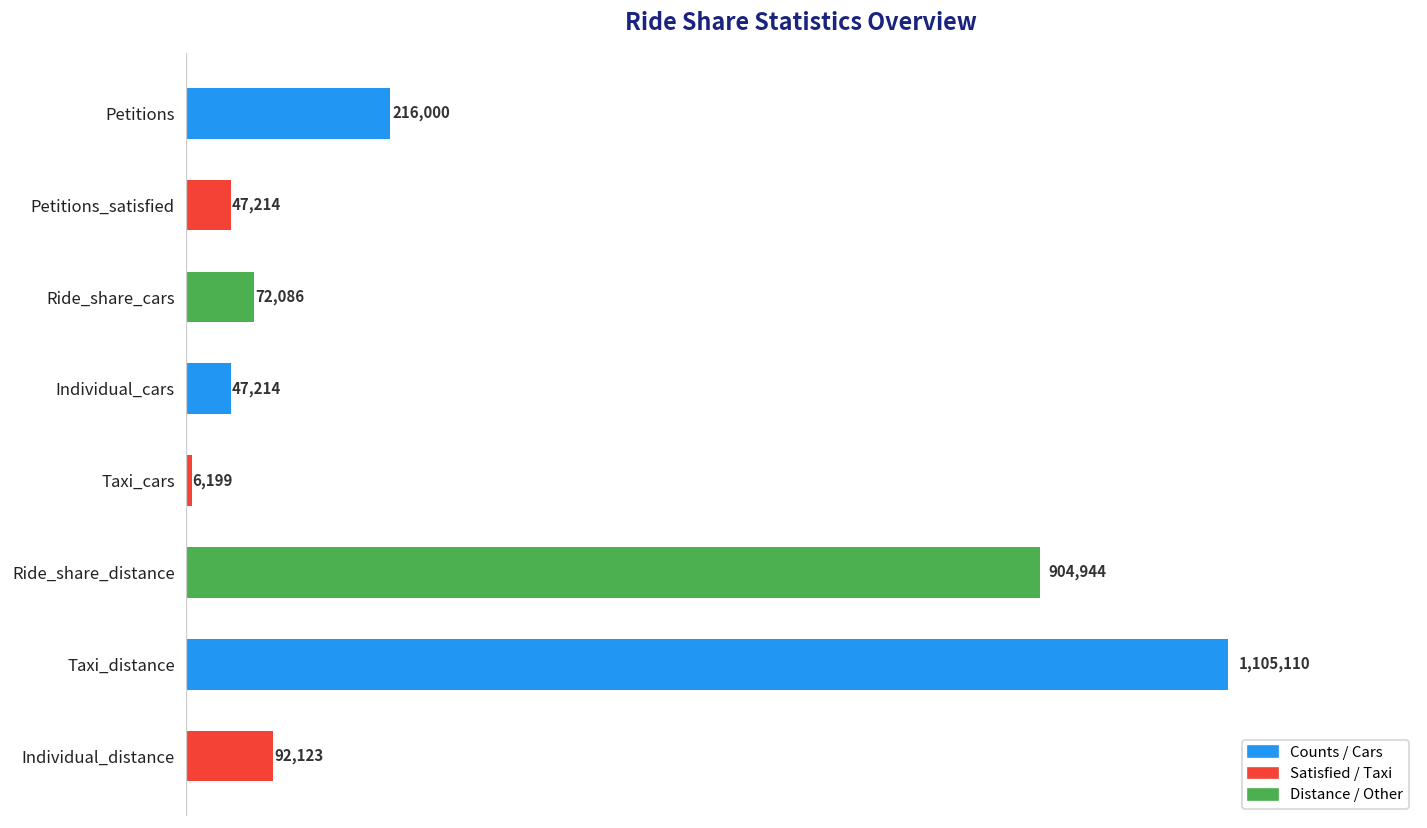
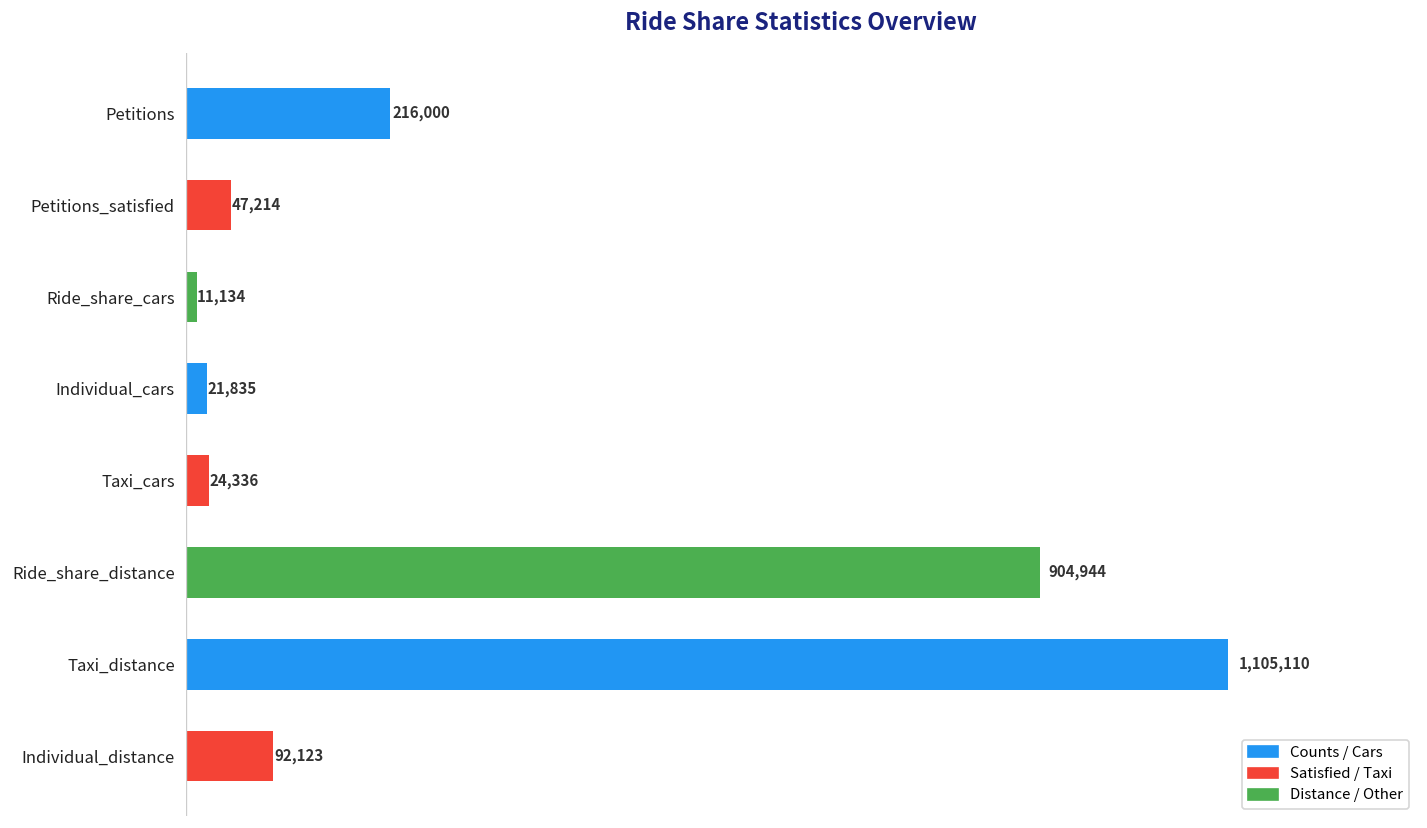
Ride_share_cars: 72,086 -> 11,134
Individual_cars: 47,214 -> 21,835
Taxi_cars: 6,199 -> 24,336
